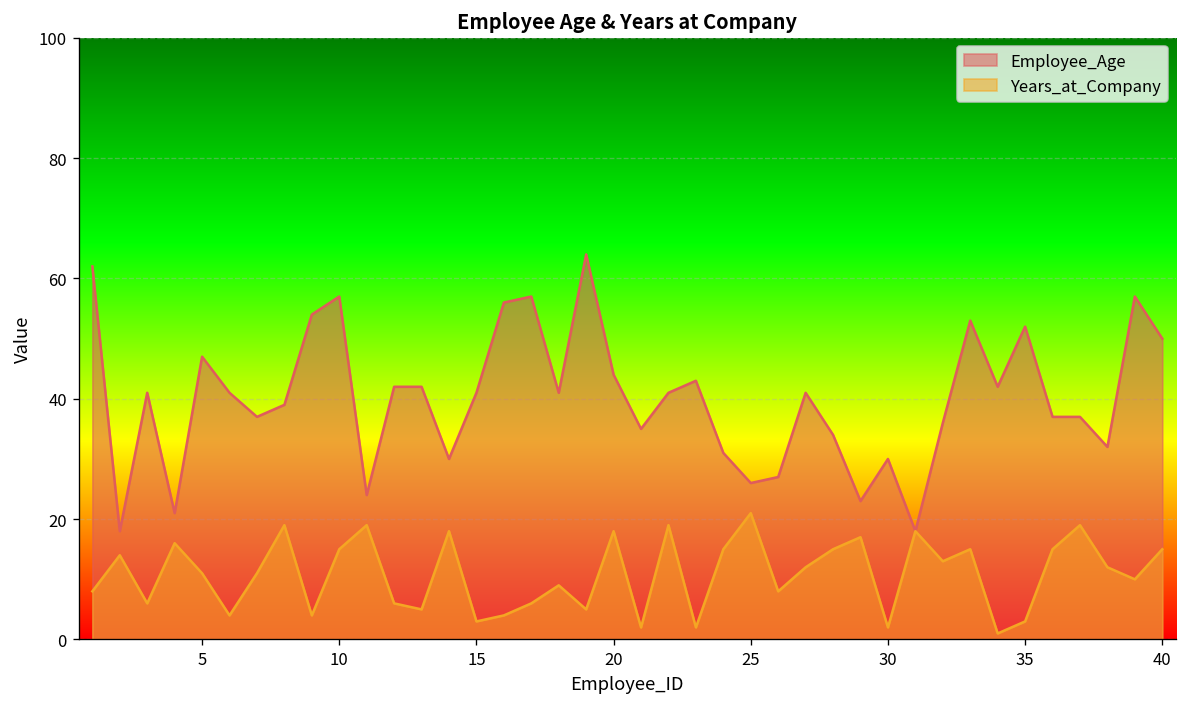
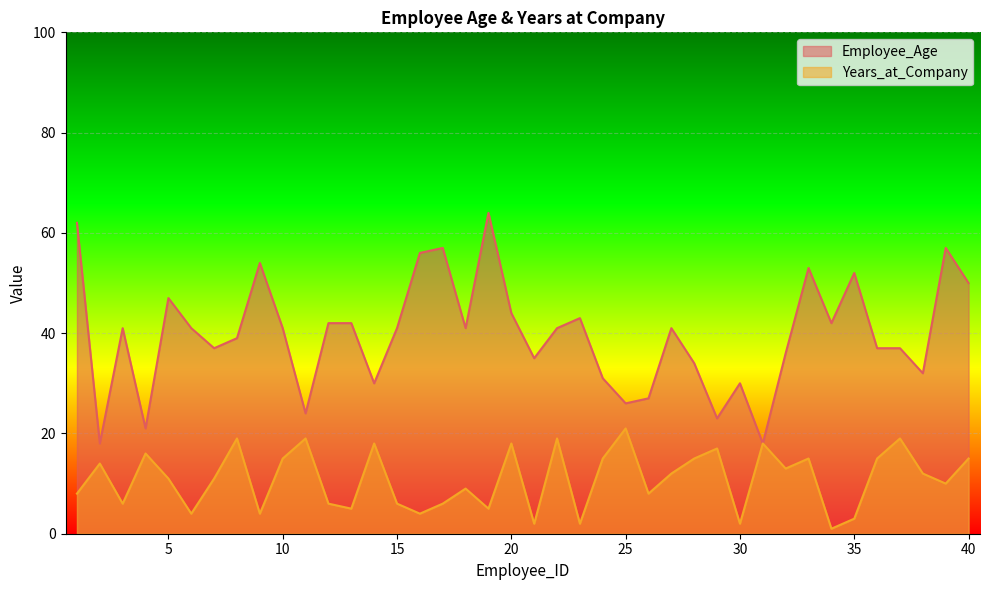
Employee_Age, 10: 57 -> 41
Years_at_Company, 15: 3 -> 6
